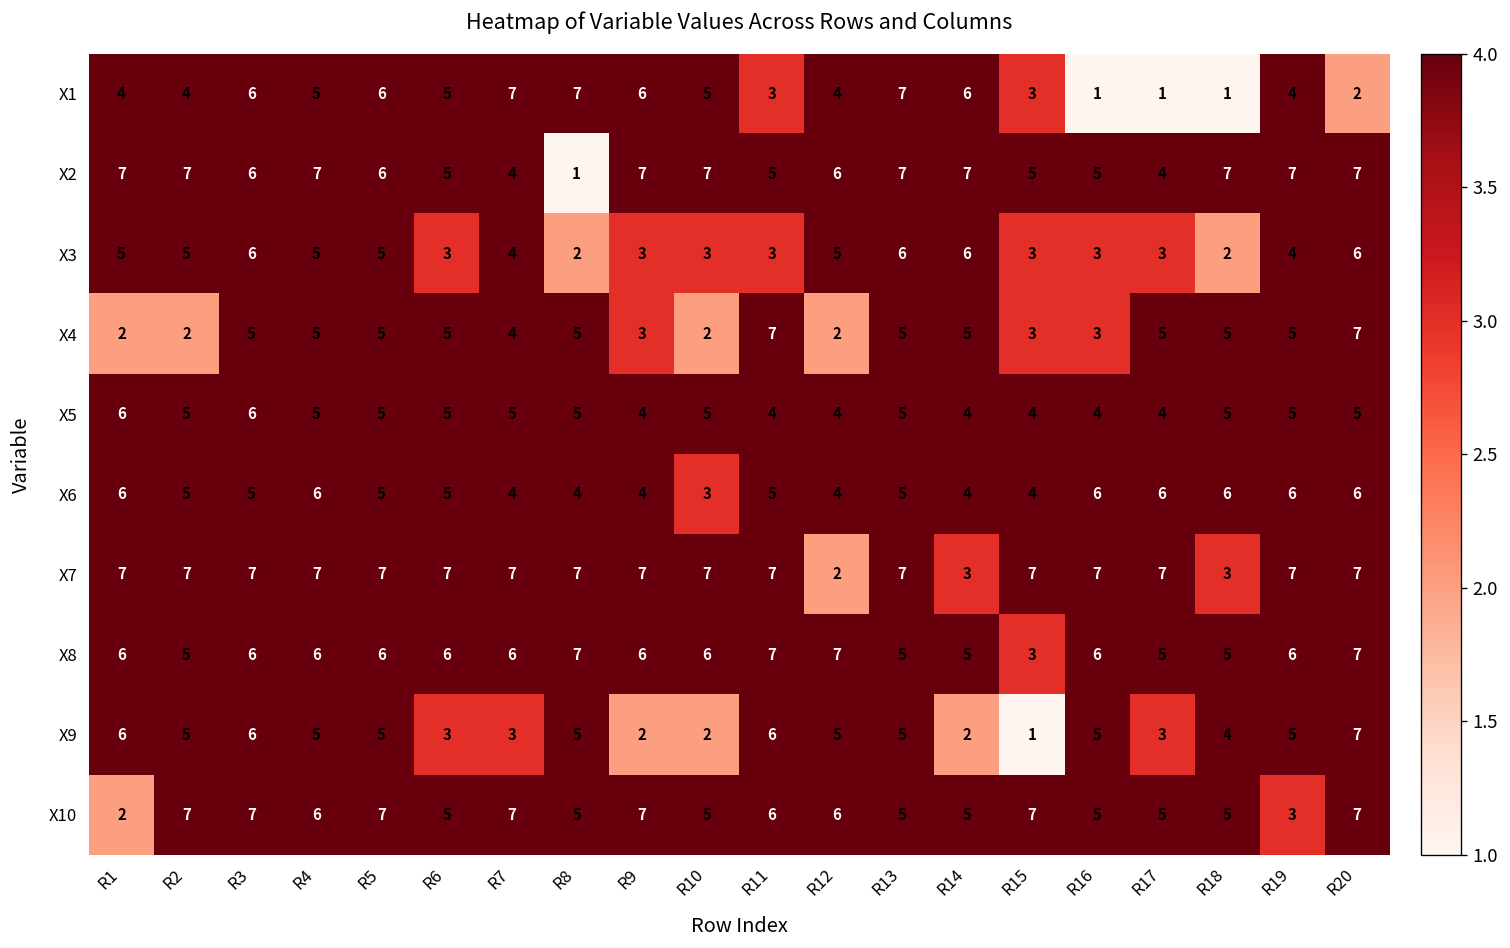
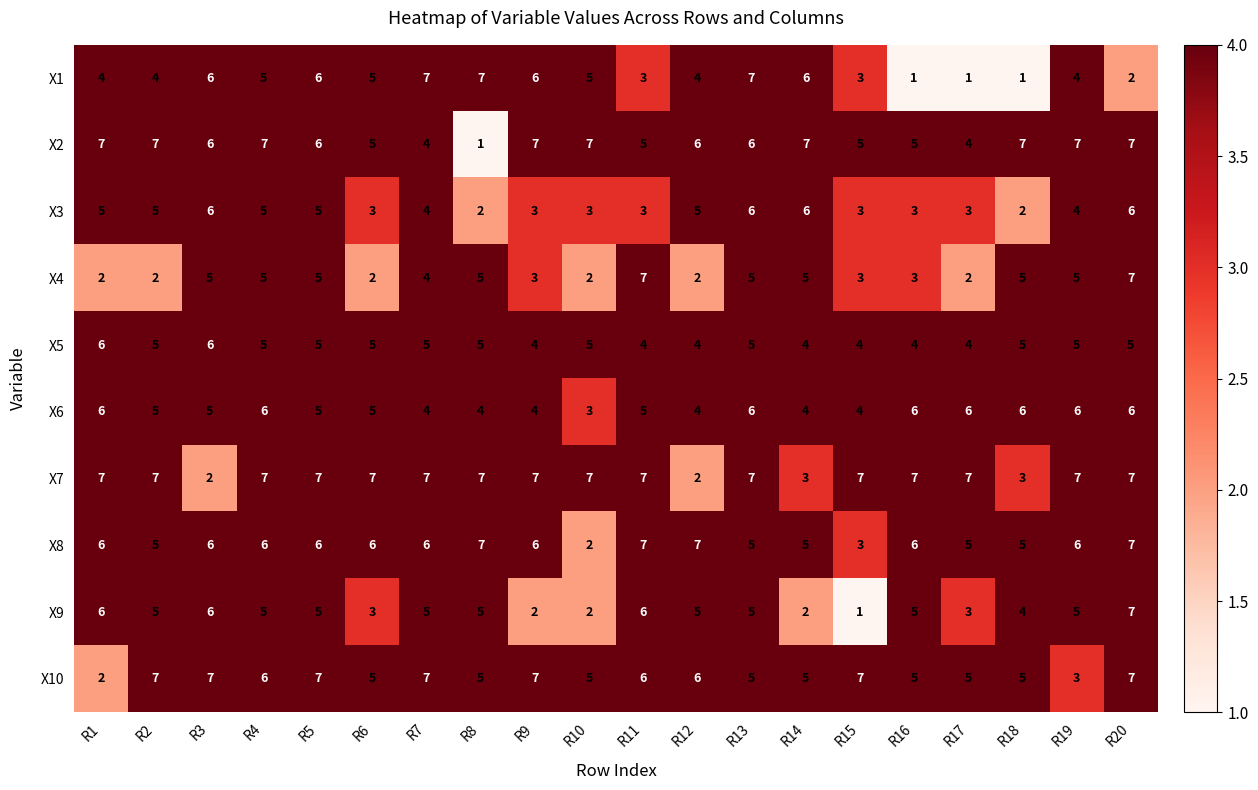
X2, R13: 7 -> 6
X4, R6: 5 -> 2
X4, R17: 5 -> 2
X6, R13: 5 -> 6
X7, R3: 7 -> 2
X8, R10: 6 -> 2
X9, R7: 3 -> 5
